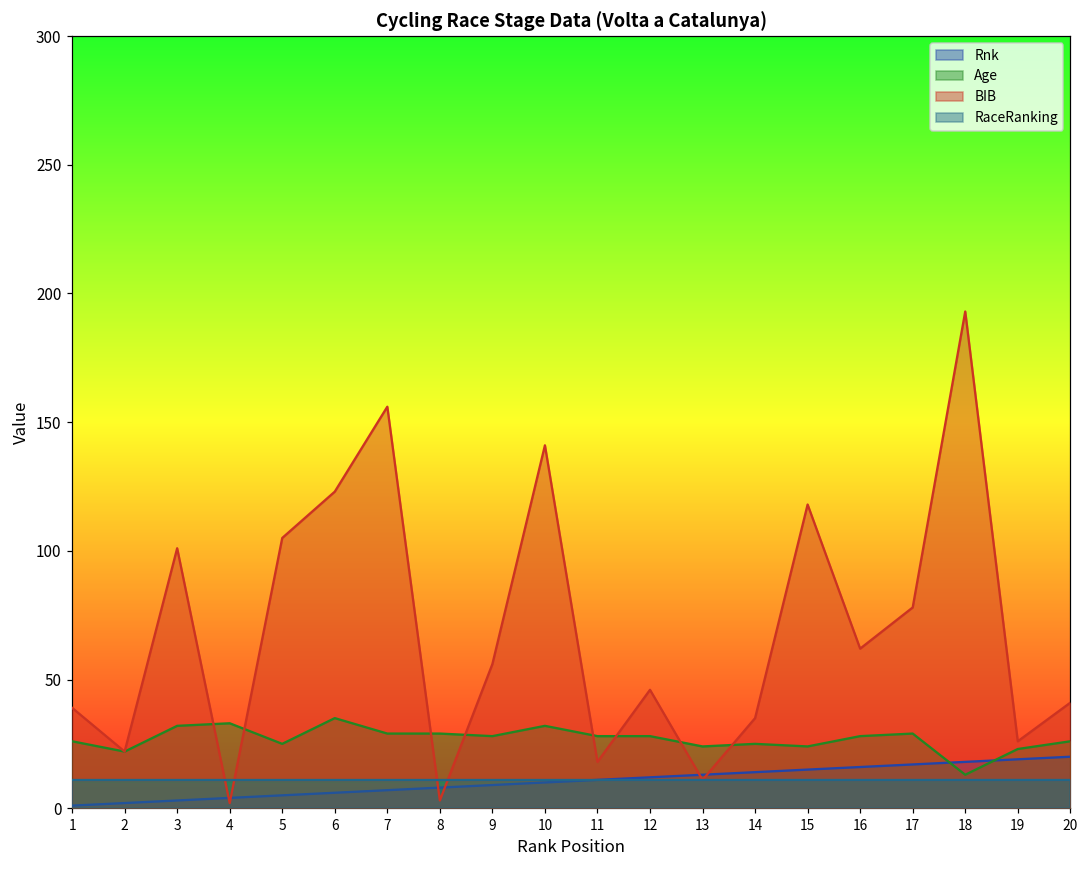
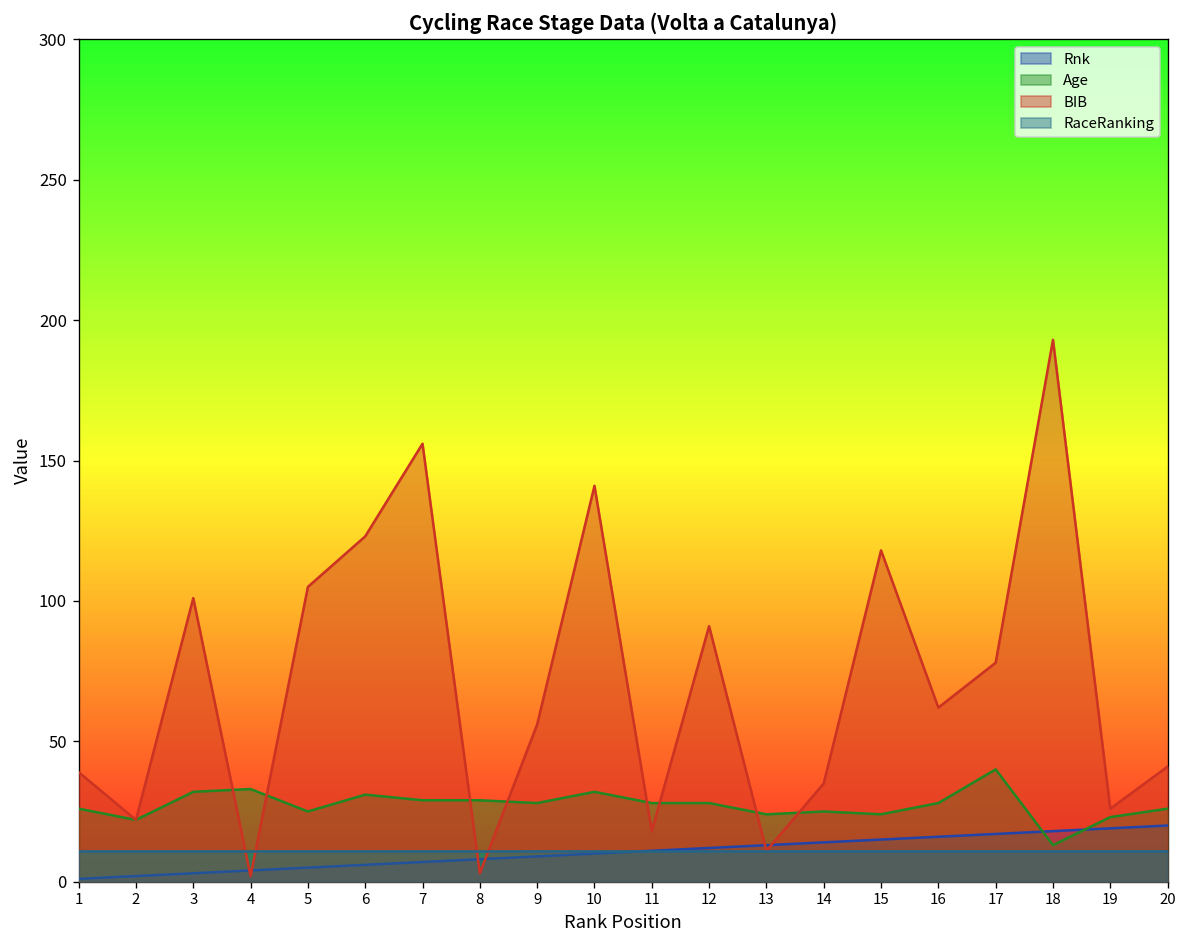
Age, 6: 35 -> 31
BIB, 12: 46 -> 91
Age, 17: 29 -> 40
